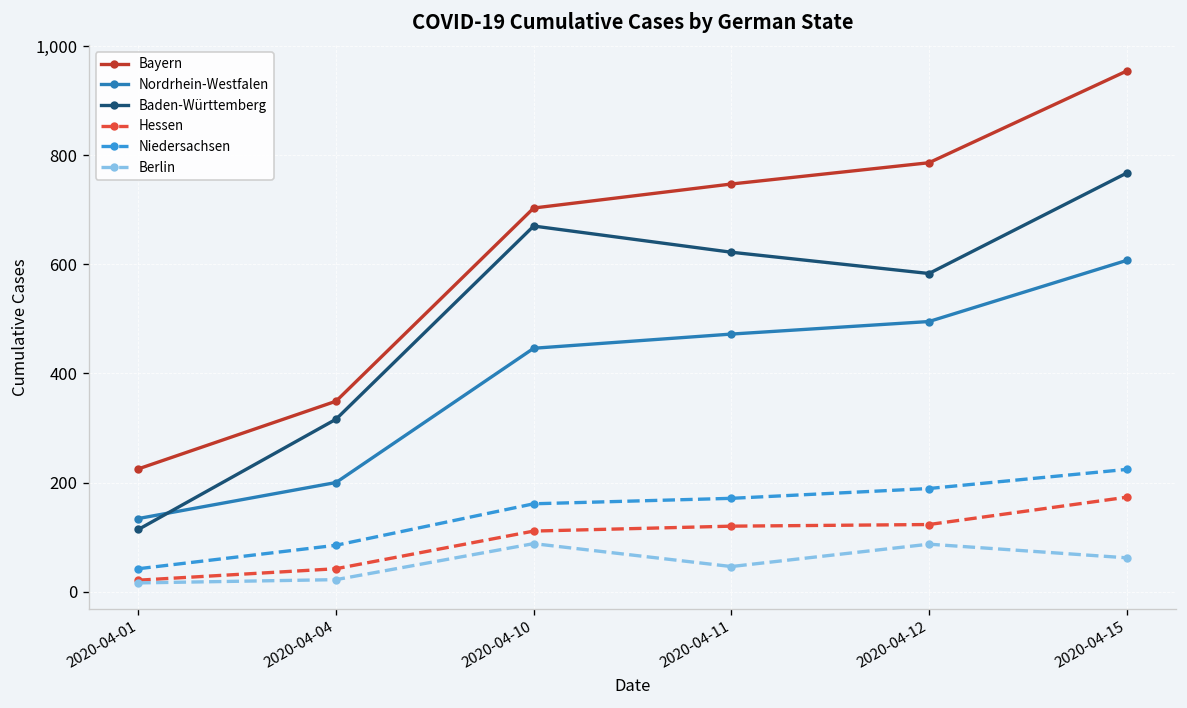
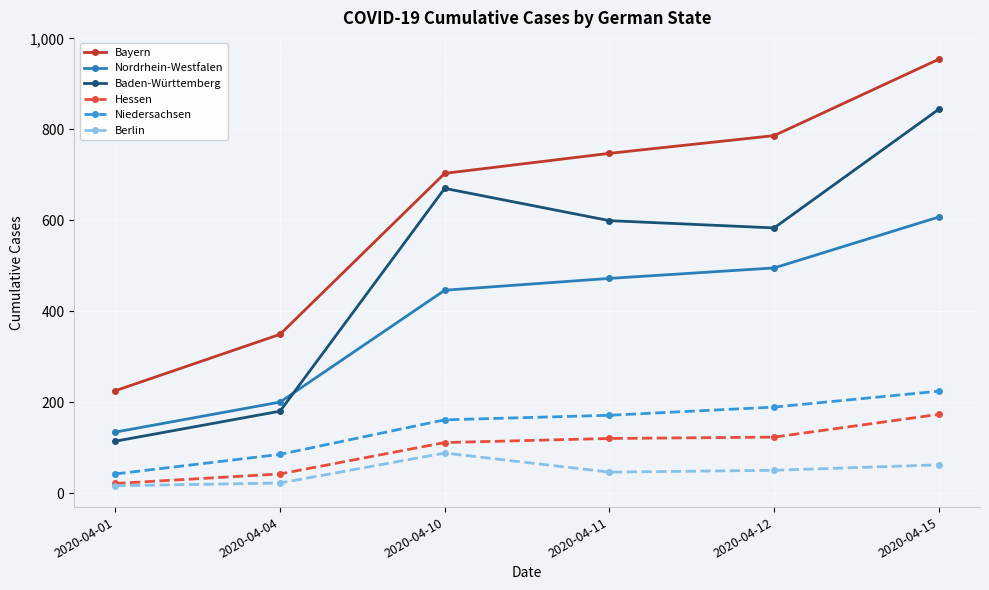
Baden-Württemberg, 2020-04-04: 320 -> 180
Baden-Württemberg, 2020-04-11: 620 -> 600
Berlin, 2020-04-12: 90 -> 50
Baden-Württemberg, 2020-04-15: 770 -> 840
